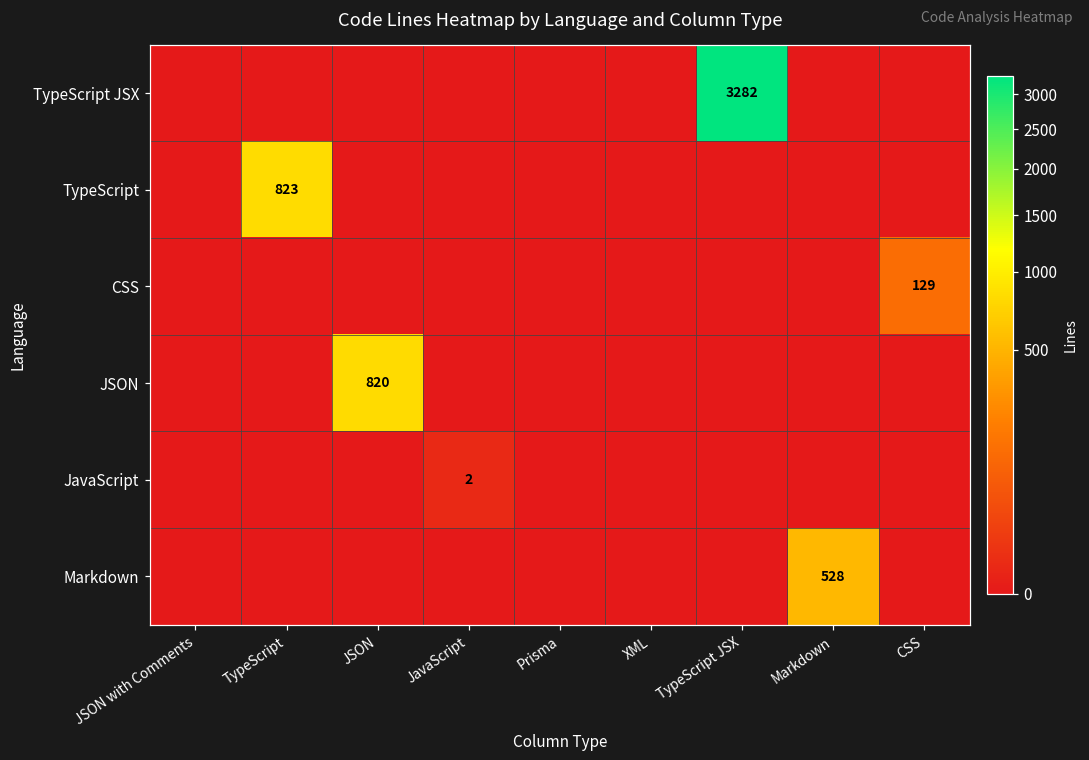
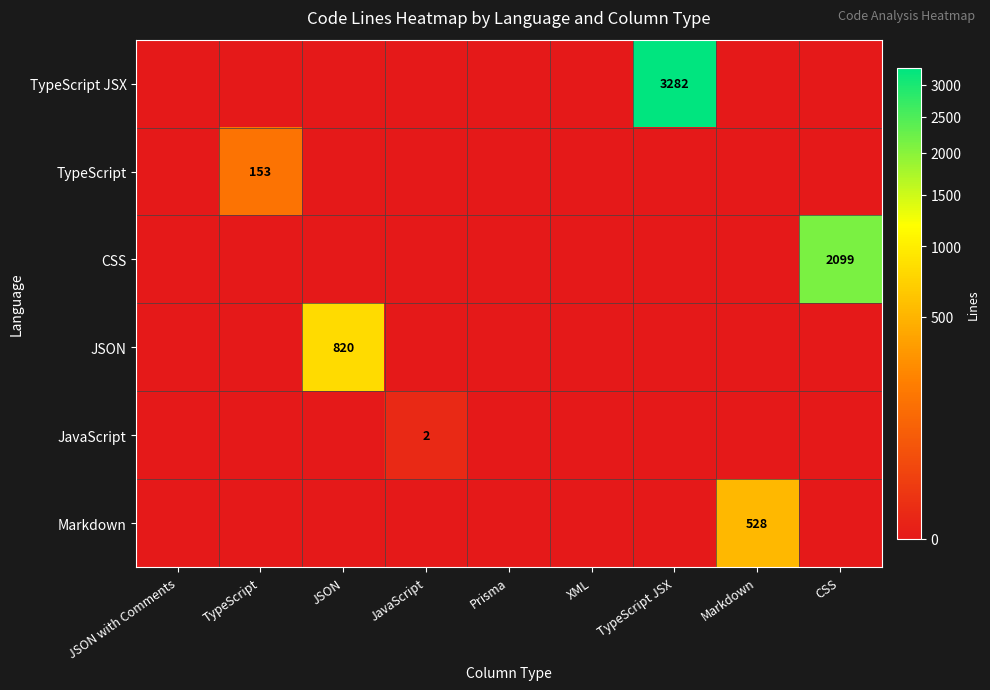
TypeScript, TypeScript: 823 -> 153
CSS, CSS: 129 -> 2099
